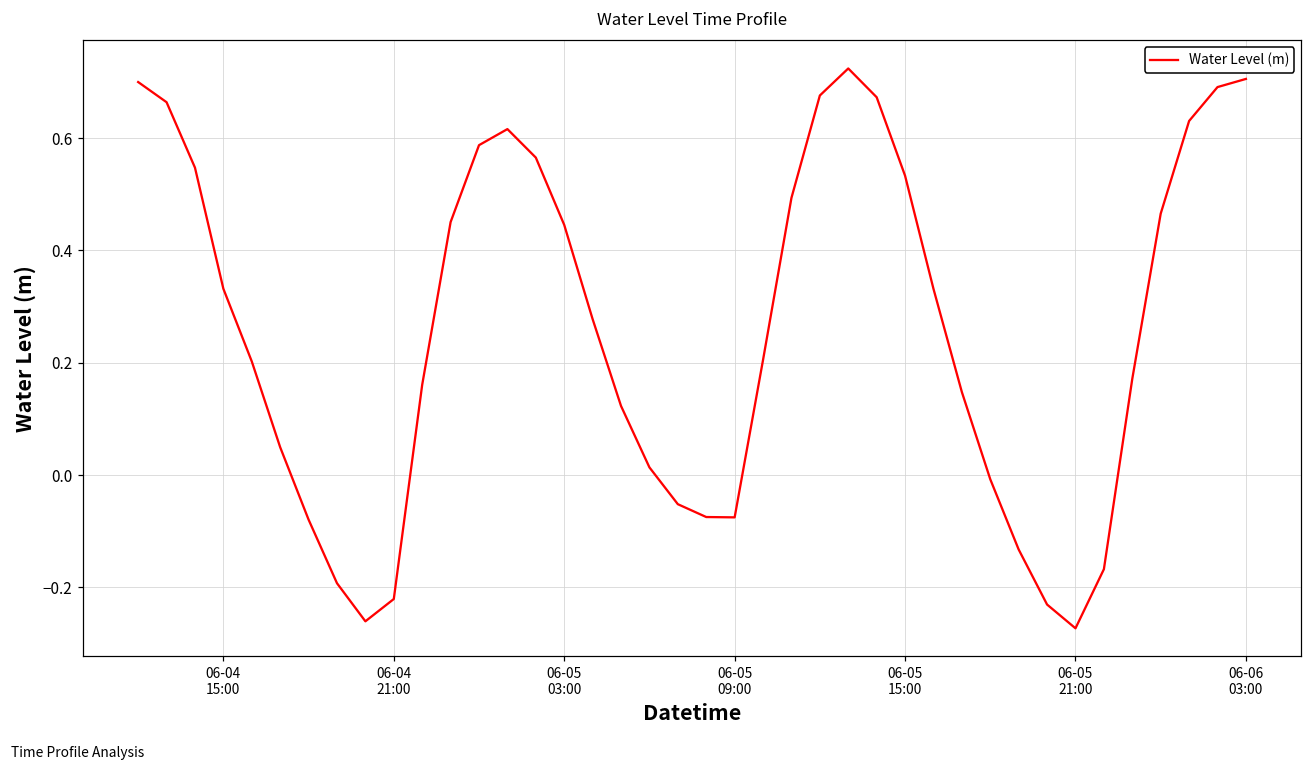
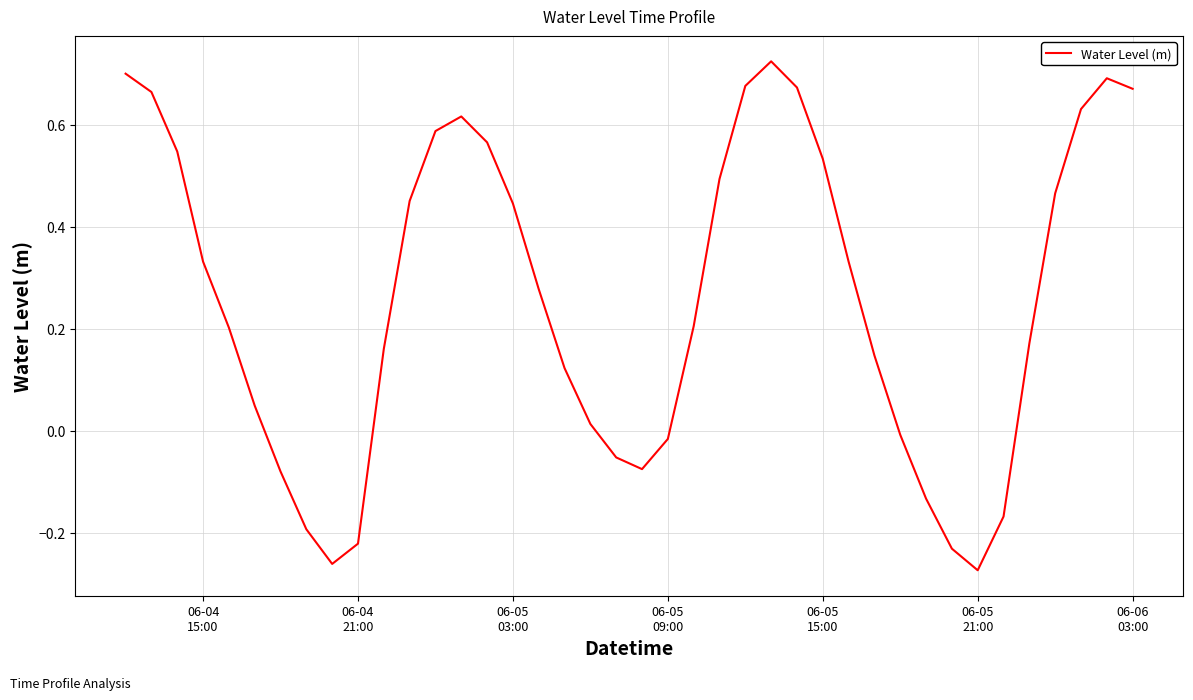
06-05 09:00: -0.08 -> -0.02
06-06 03:00: 0.71 -> 0.67
